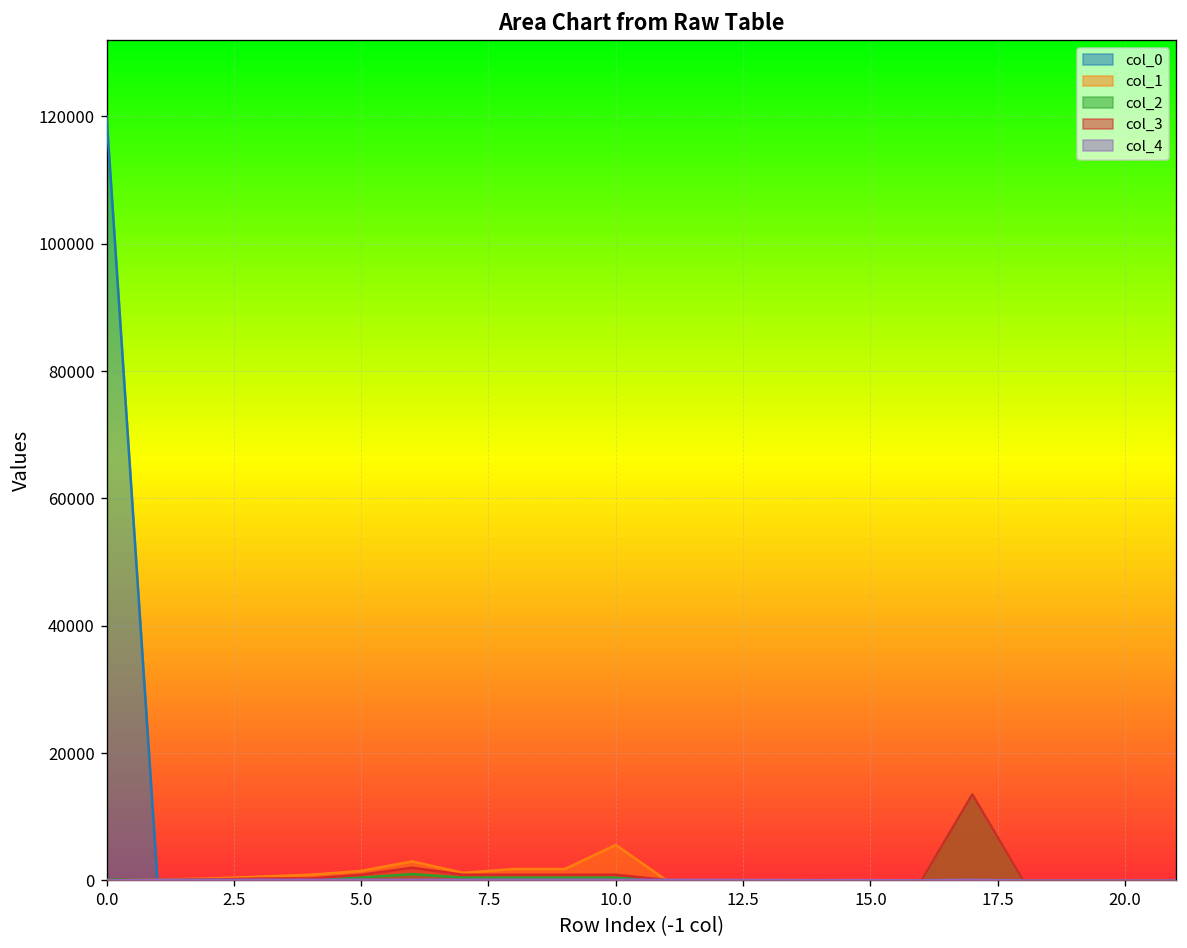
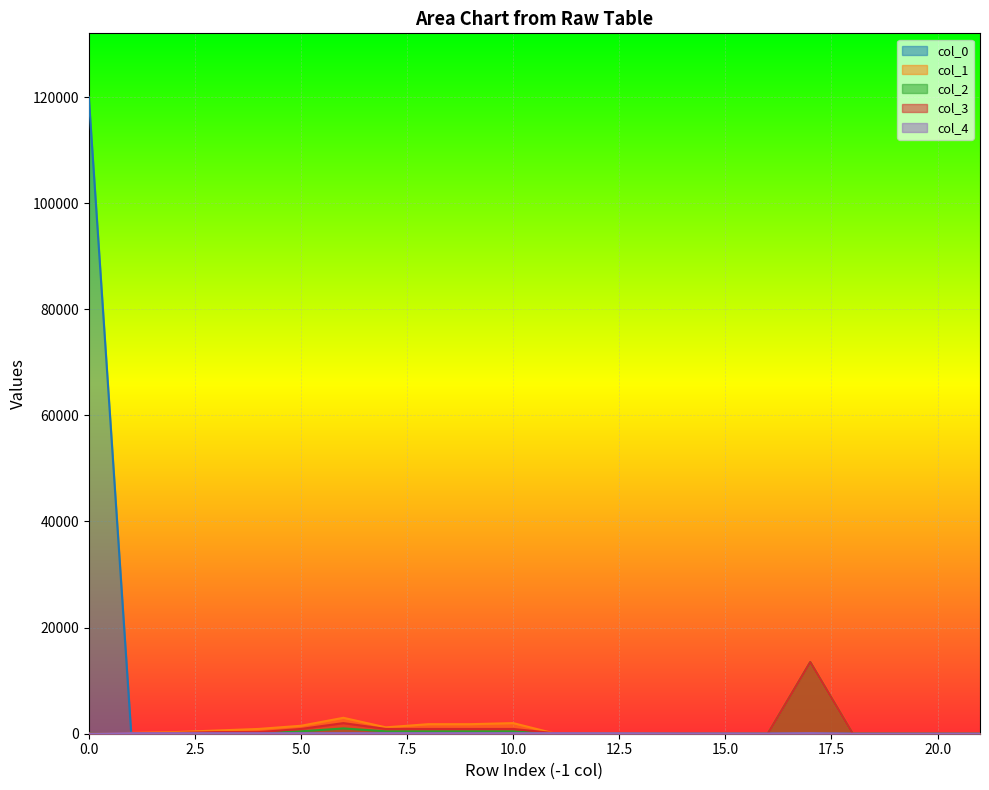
col_1, 10.0: 6000 -> 2000
